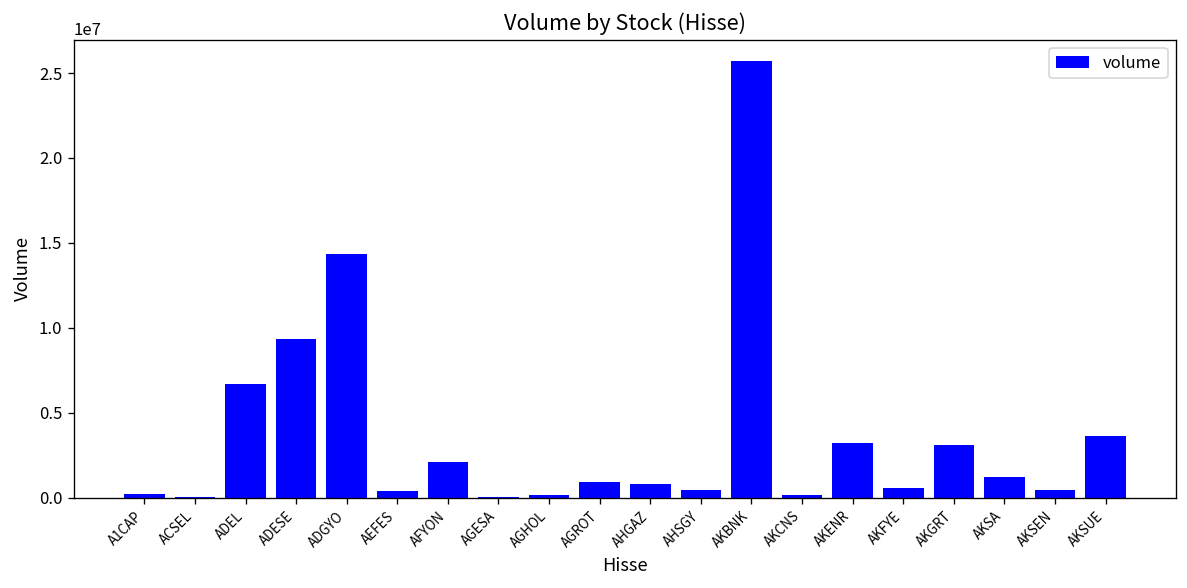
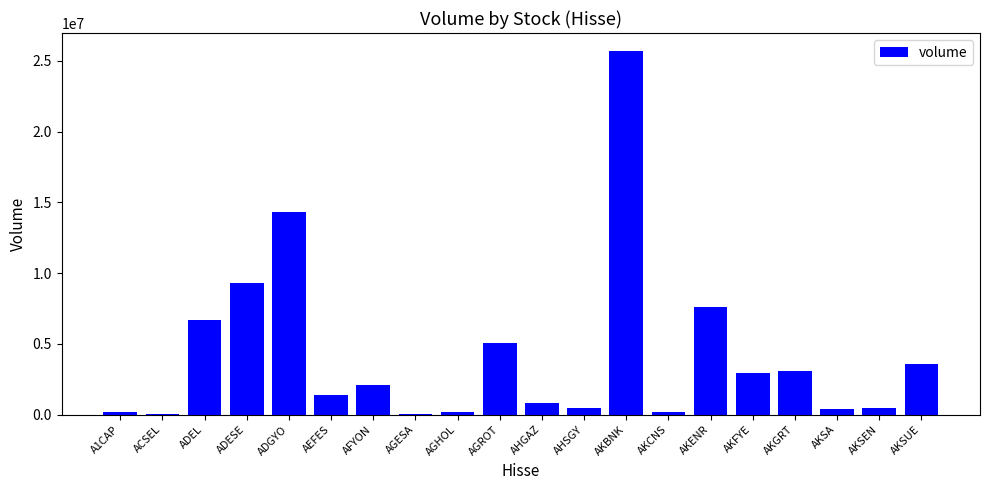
AEFES: 400000 -> 1400000
AGROT: 900000 -> 5100000
AKENR: 3200000 -> 7600000
AKFYE: 600000 -> 3000000
AKSA: 1200000 -> 400000
